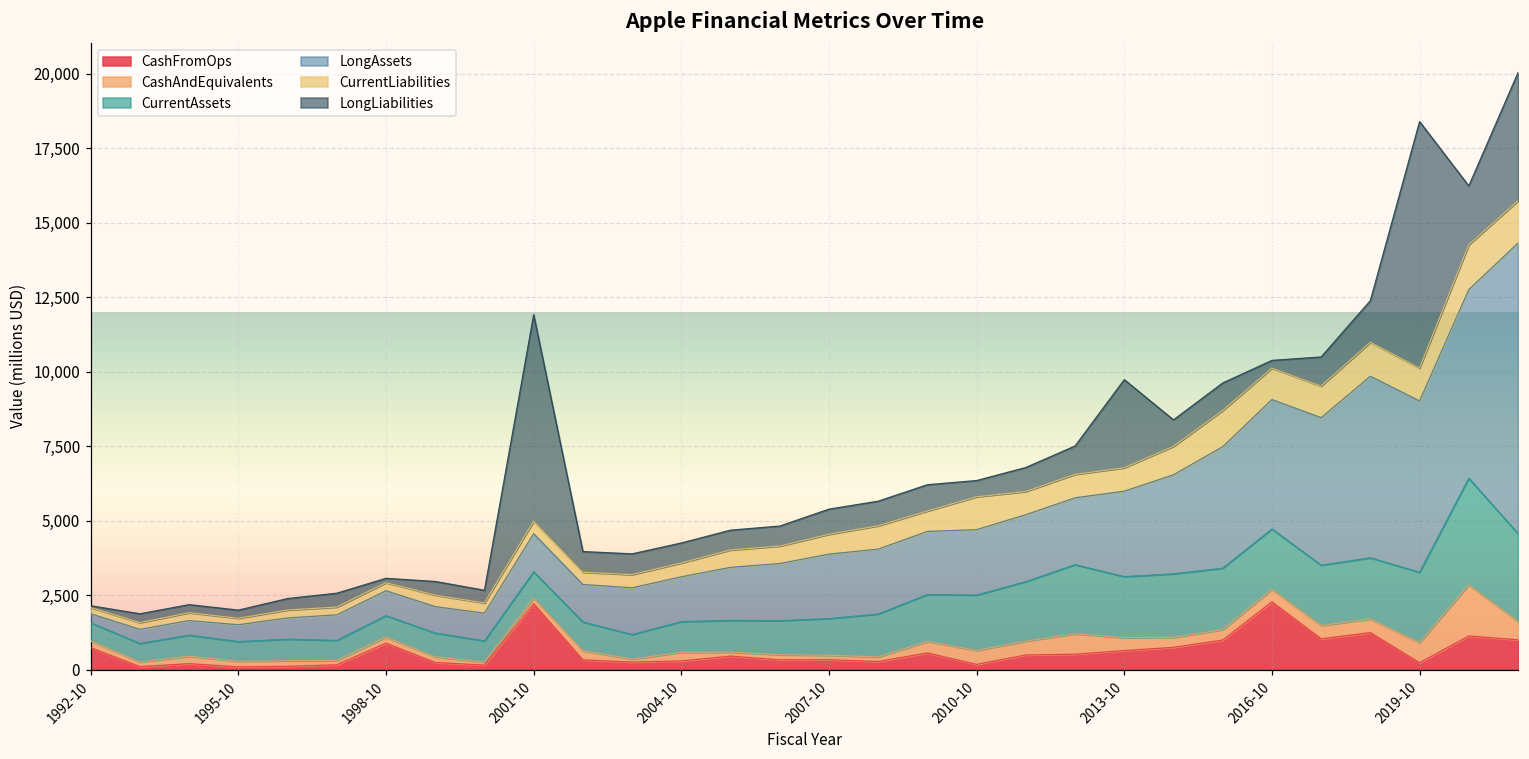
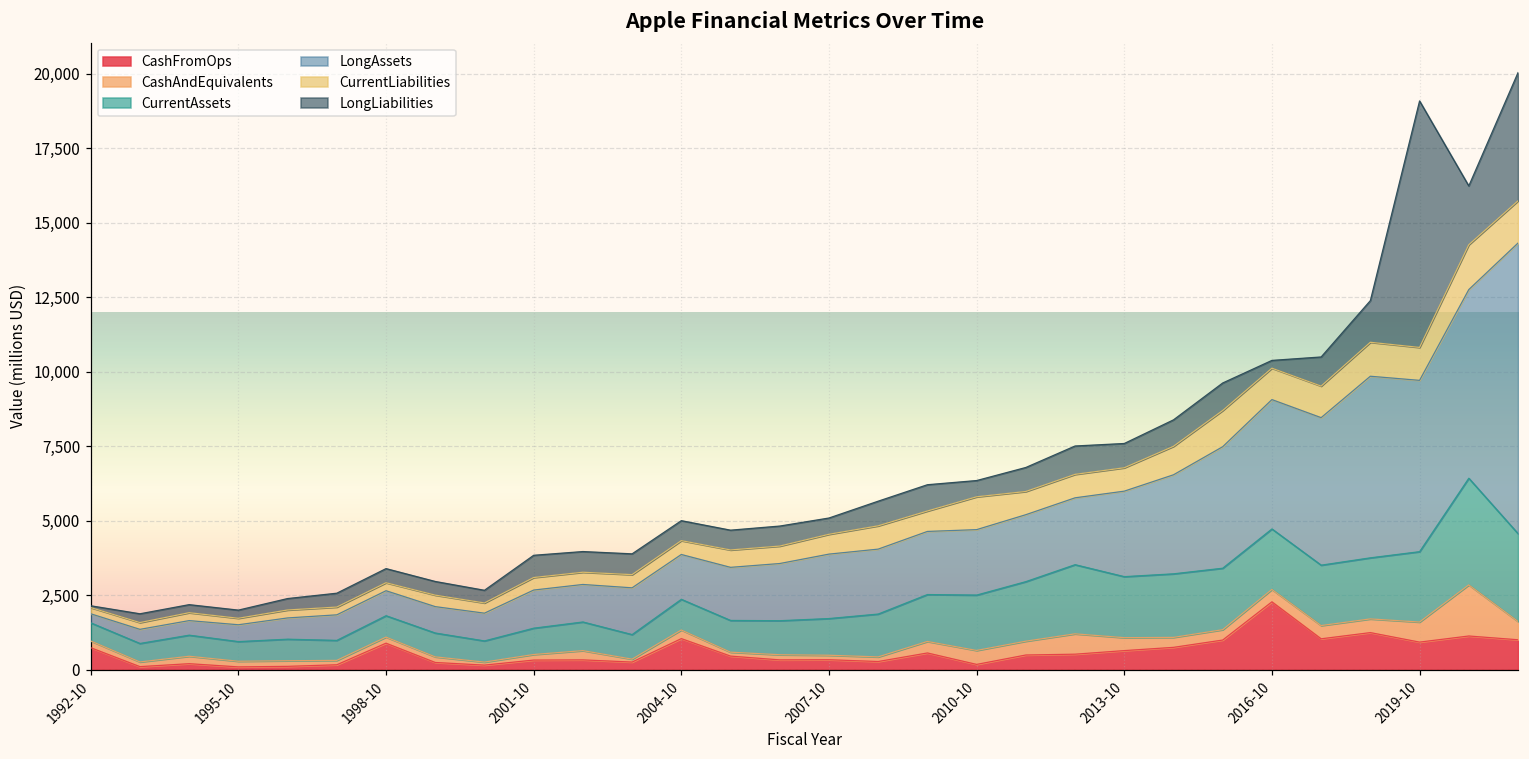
LongLiabilities, 1998-10: 100 -> 500
CashFromOps, 2001-10: 2,200 -> 300
LongLiabilities, 2001-10: 6,900 -> 700
CashFromOps, 2004-10: 300 -> 1,000
LongLiabilities, 2007-10: 800 -> 500
LongLiabilities, 2013-10: 3,000 -> 800
CashFromOps, 2019-10: 200 -> 900
